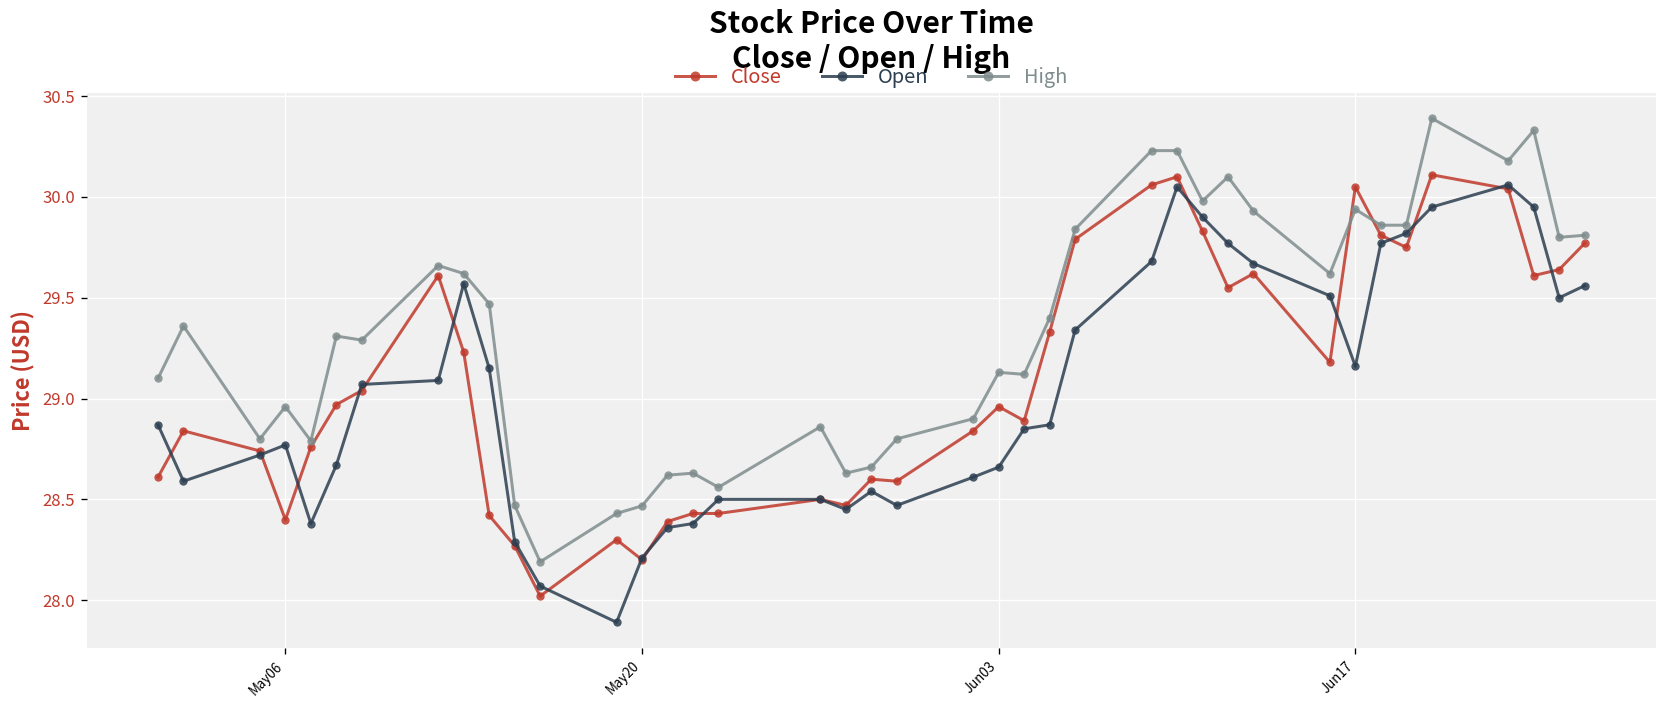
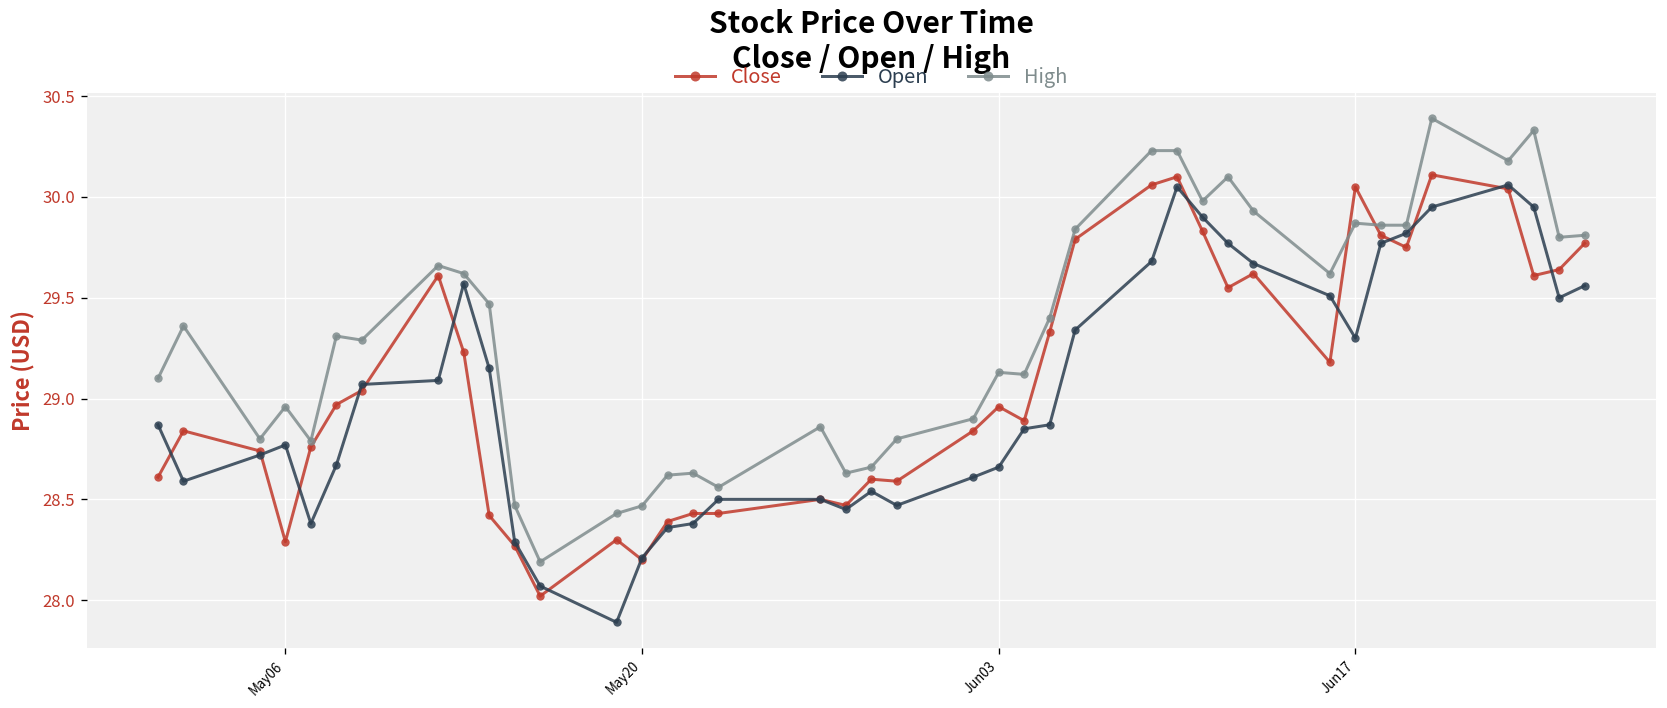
Close, May06: 28.40 -> 28.29
Open, Jun17: 29.16 -> 29.30
High, Jun17: 29.94 -> 29.87
